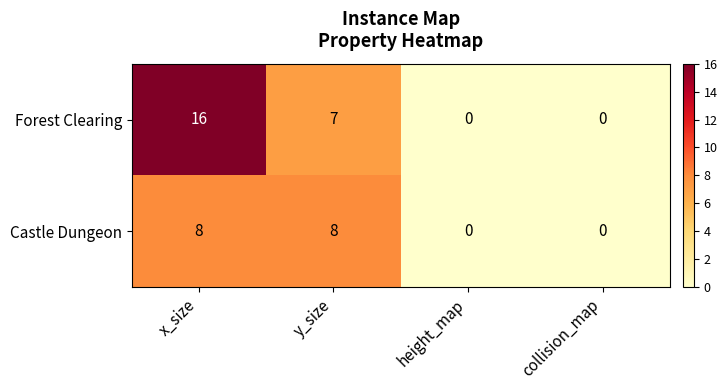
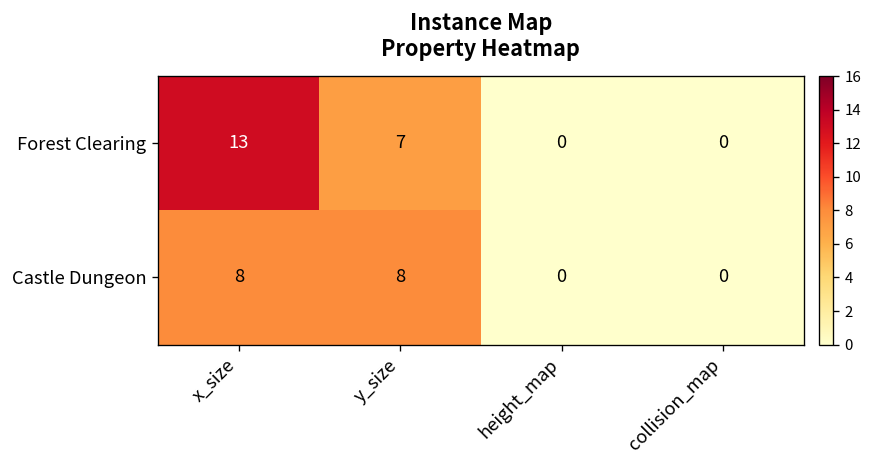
Forest Clearing, x_size: 16 -> 13
